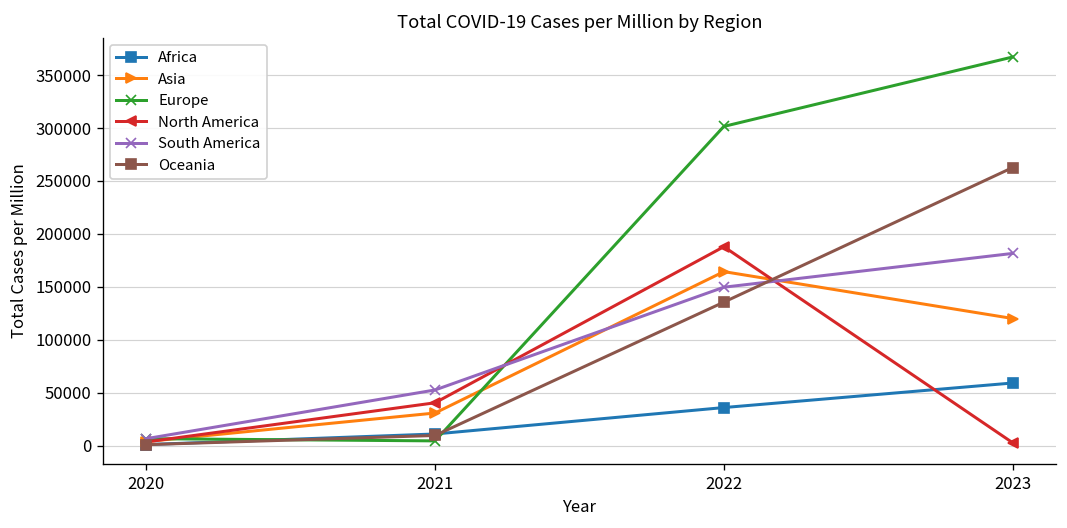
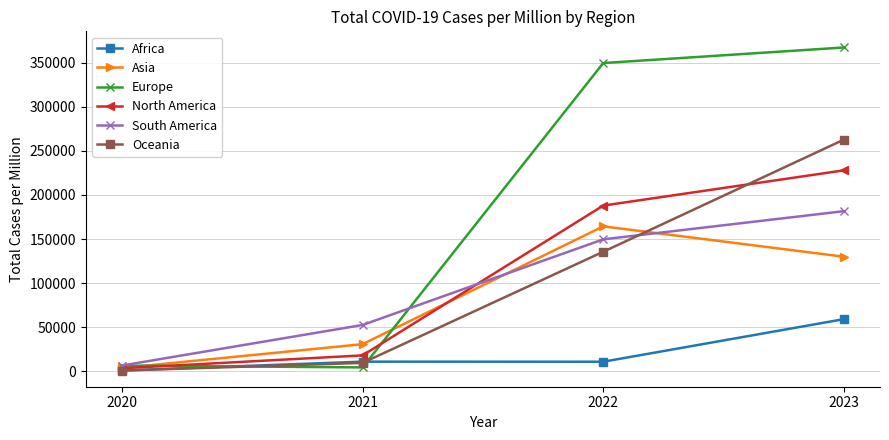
North America, 2021: 40000 -> 20000
Africa, 2022: 40000 -> 10000
Europe, 2022: 300000 -> 350000
Asia, 2023: 120000 -> 130000
North America, 2023: 0 -> 230000
